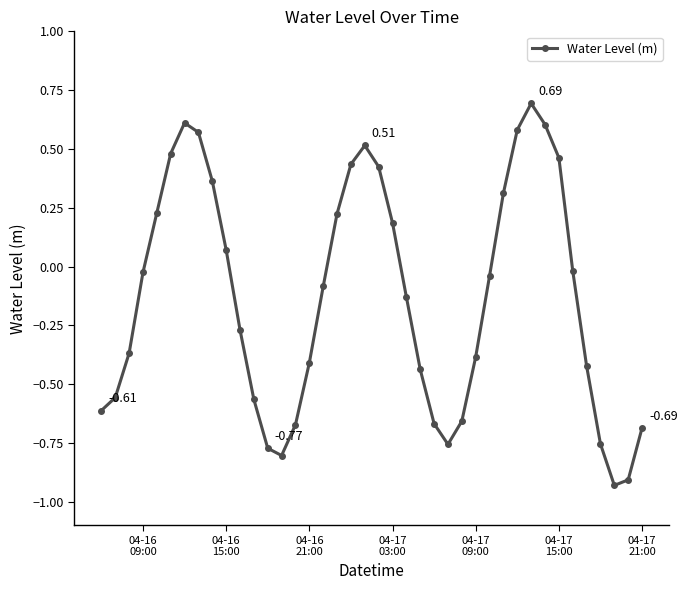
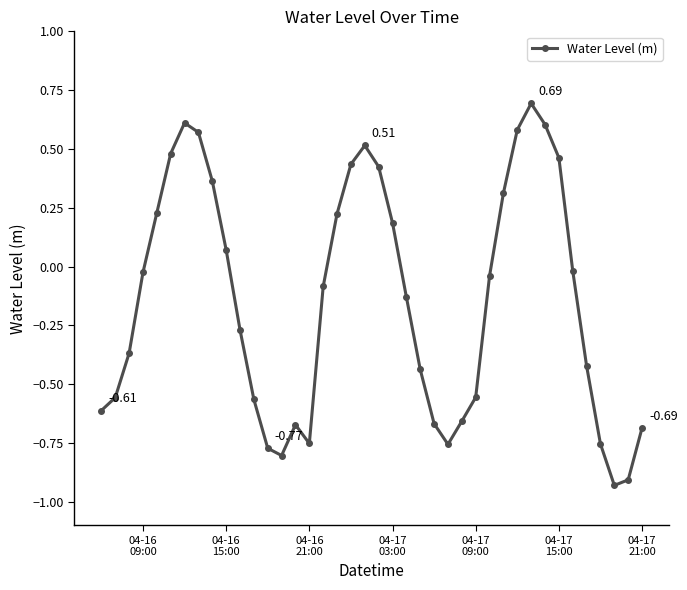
04-16 21:00: -0.41 -> -0.75
04-17 09:00: -0.38 -> -0.56
